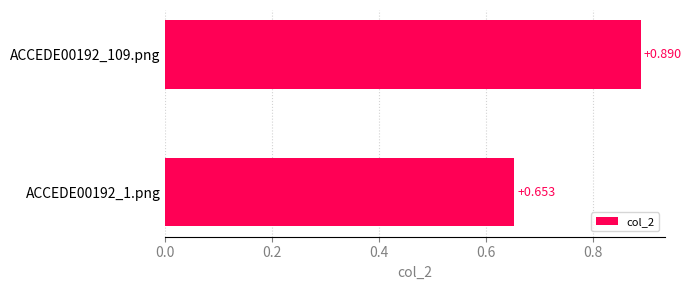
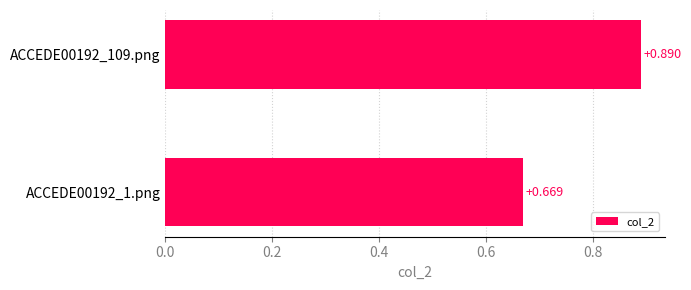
ACCEDE00192_1.png: +0.653 -> +0.669
